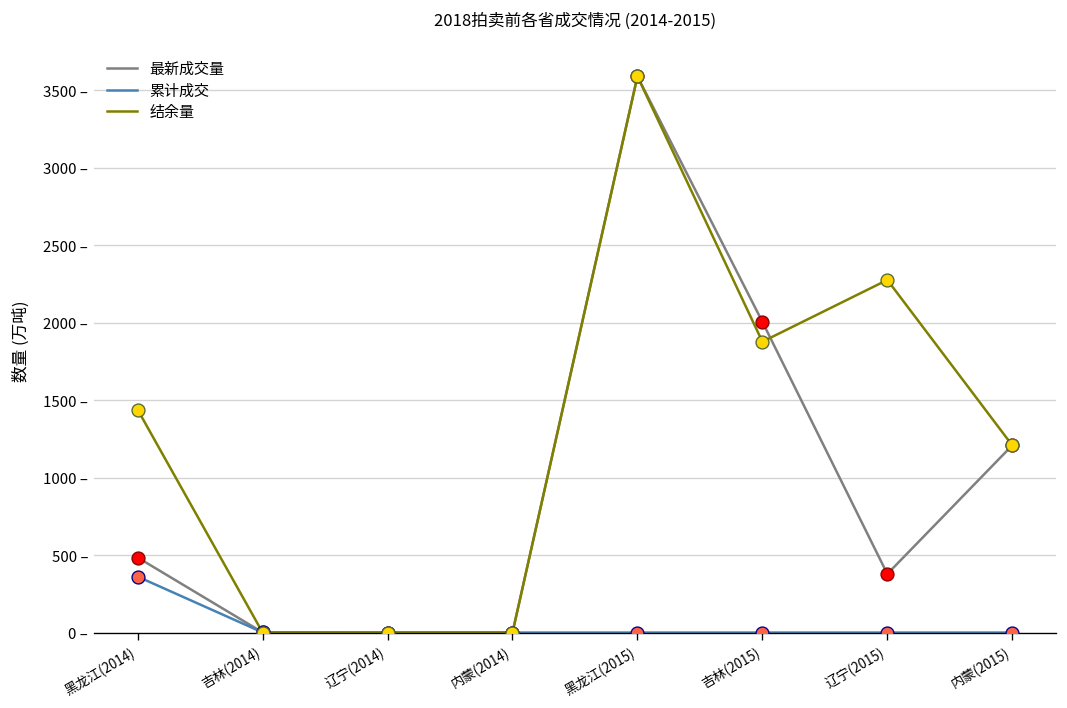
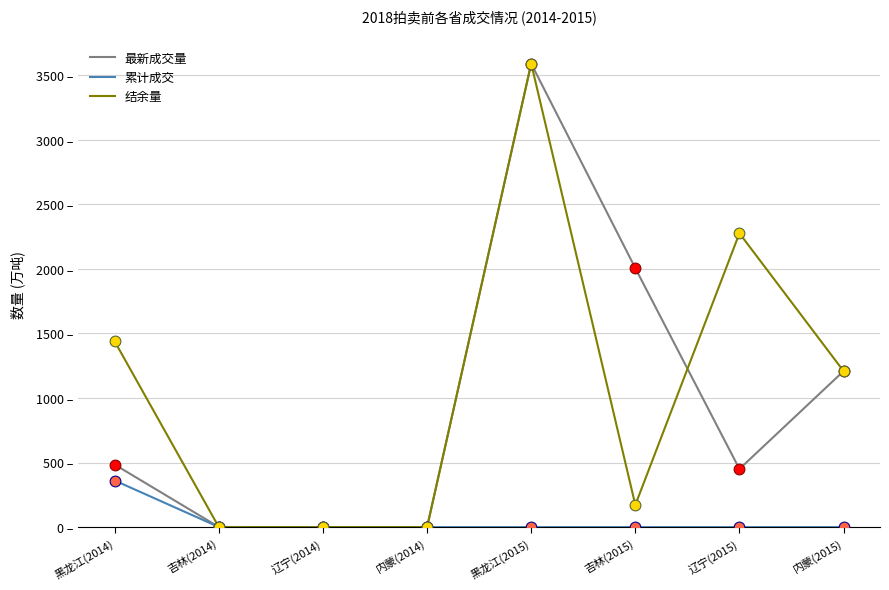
结余量, 吉林(2015): 1880 – -> 170 –
最新成交量, 辽宁(2015): 380 – -> 450 –
